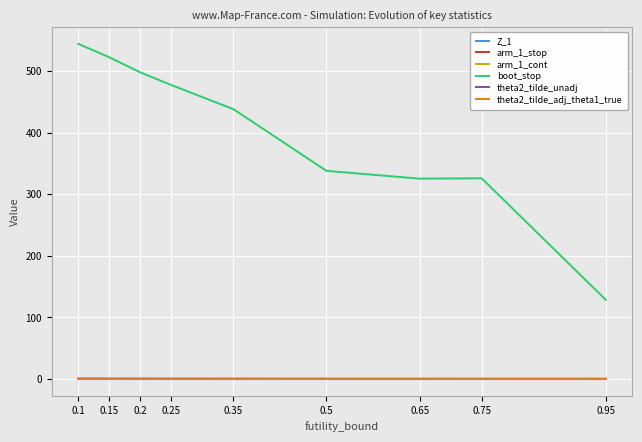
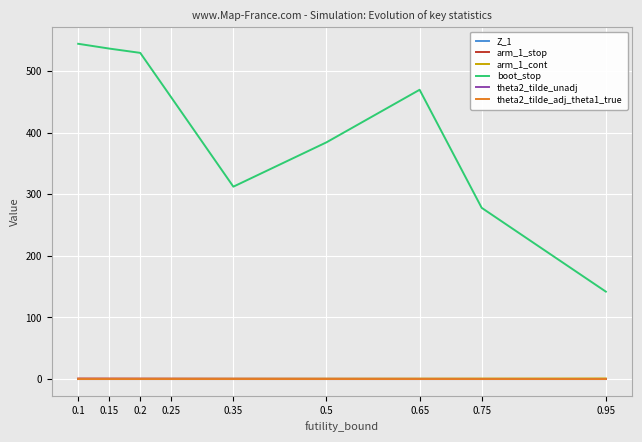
boot_stop, 0.15: 520 -> 540
boot_stop, 0.2: 500 -> 530
boot_stop, 0.25: 480 -> 460
boot_stop, 0.35: 440 -> 310
boot_stop, 0.5: 340 -> 380
boot_stop, 0.65: 330 -> 470
boot_stop, 0.75: 330 -> 280
boot_stop, 0.95: 130 -> 140
